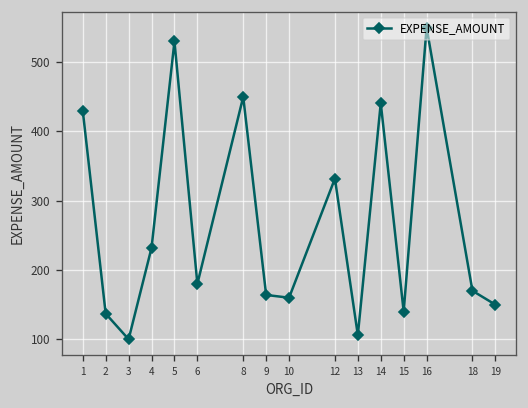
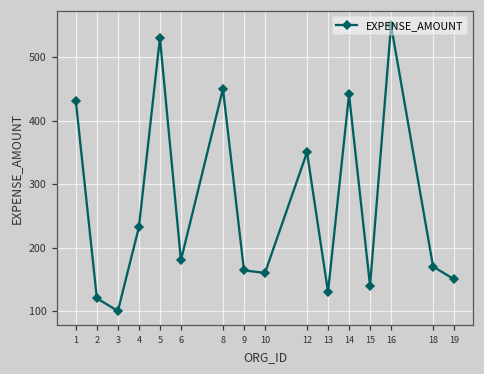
2: 140 -> 120
12: 330 -> 350
13: 110 -> 130
